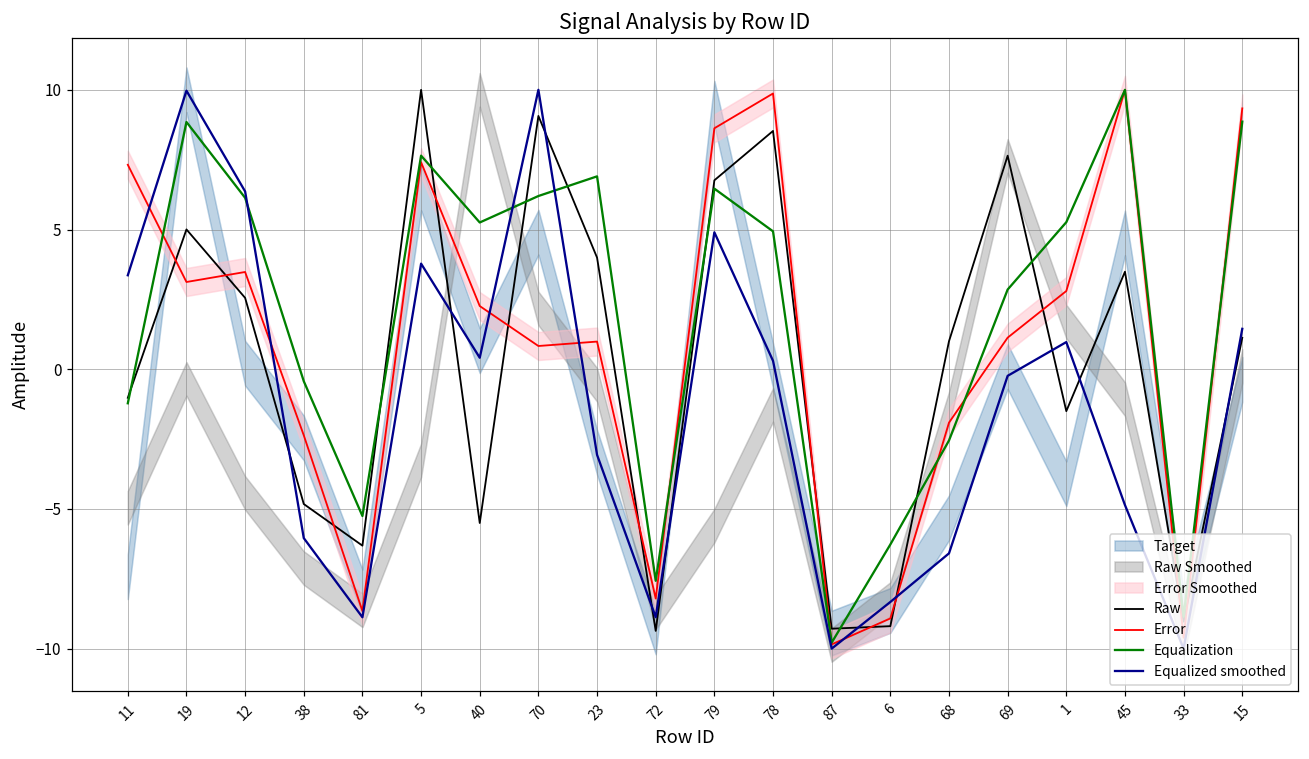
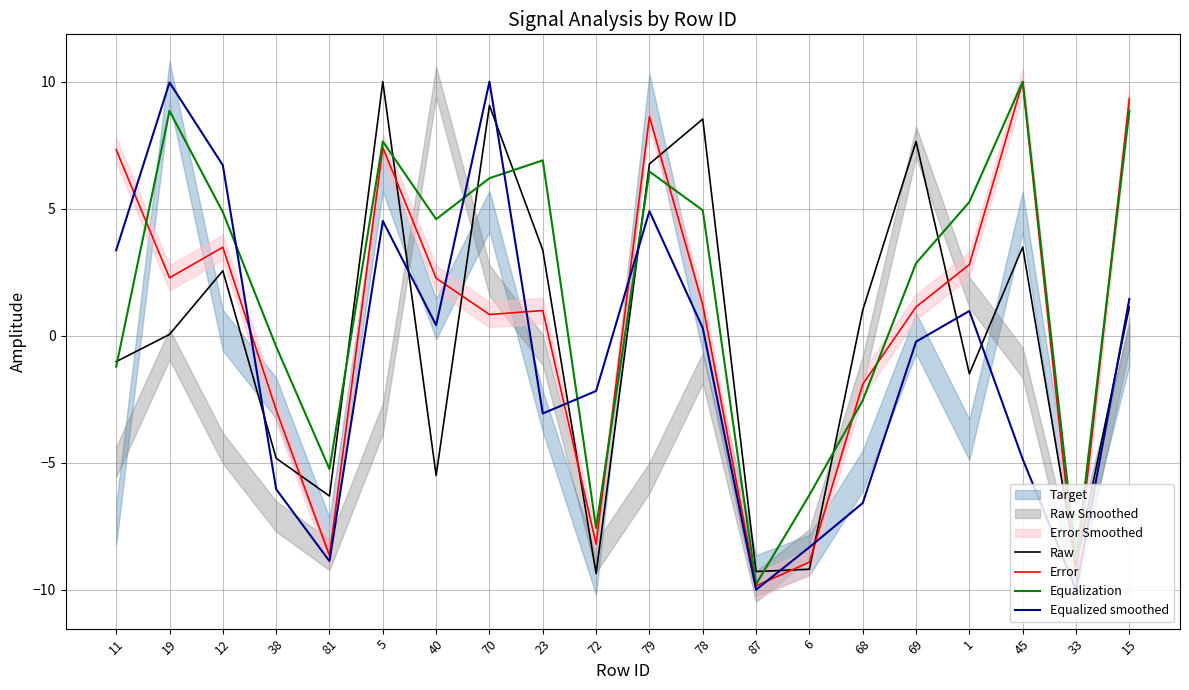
Raw, 19: 5.0 -> 0.0
Error, 19: 3.1 -> 2.3
Equalization, 12: 6.1 -> 4.9
Equalized smoothed, 12: 6.4 -> 6.7
Error, 38: -2.4 -> -2.9
Equalized smoothed, 5: 3.8 -> 4.5
Equalization, 40: 5.3 -> 4.6
Raw, 23: 4.0 -> 3.4
Equalized smoothed, 72: -8.9 -> -2.2
Error, 78: 9.9 -> 1.2
